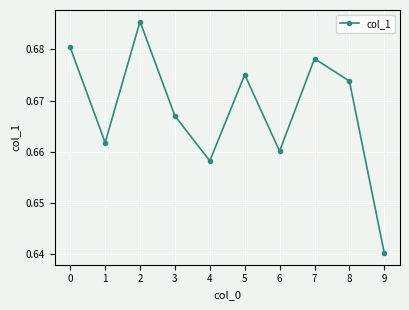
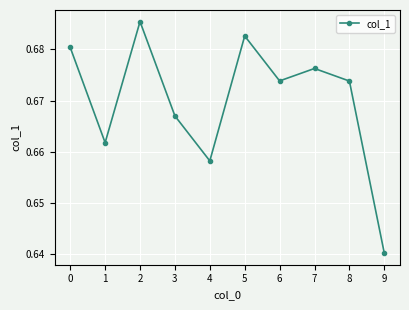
5: 0.675 -> 0.683
6: 0.660 -> 0.674
7: 0.678 -> 0.676
